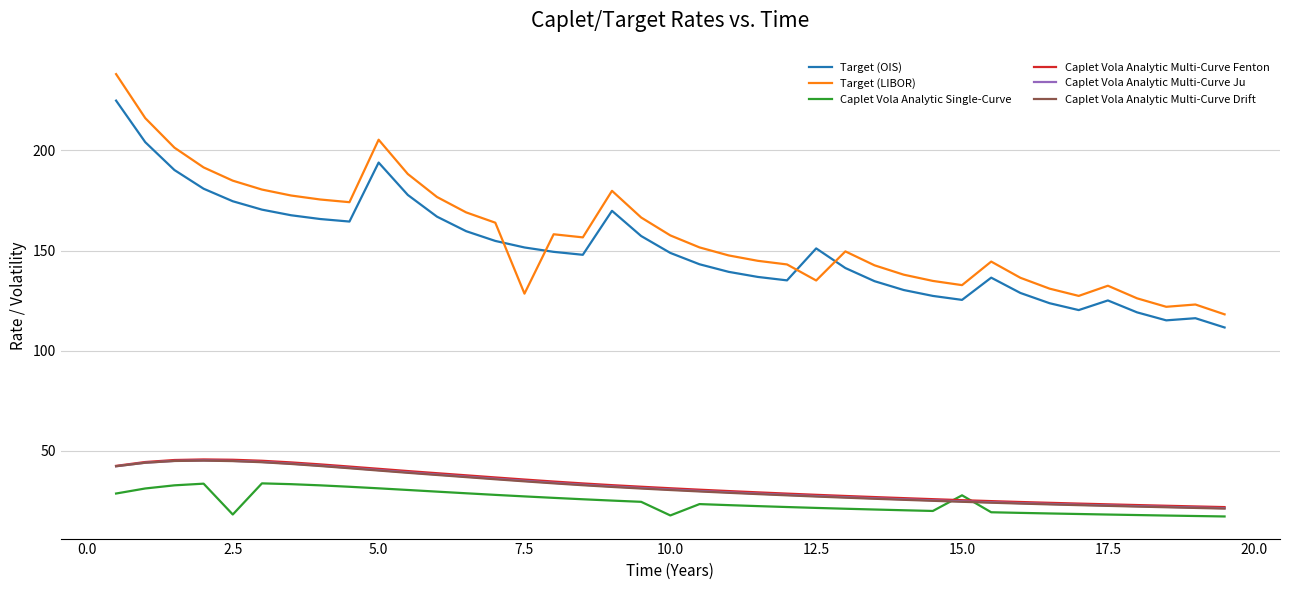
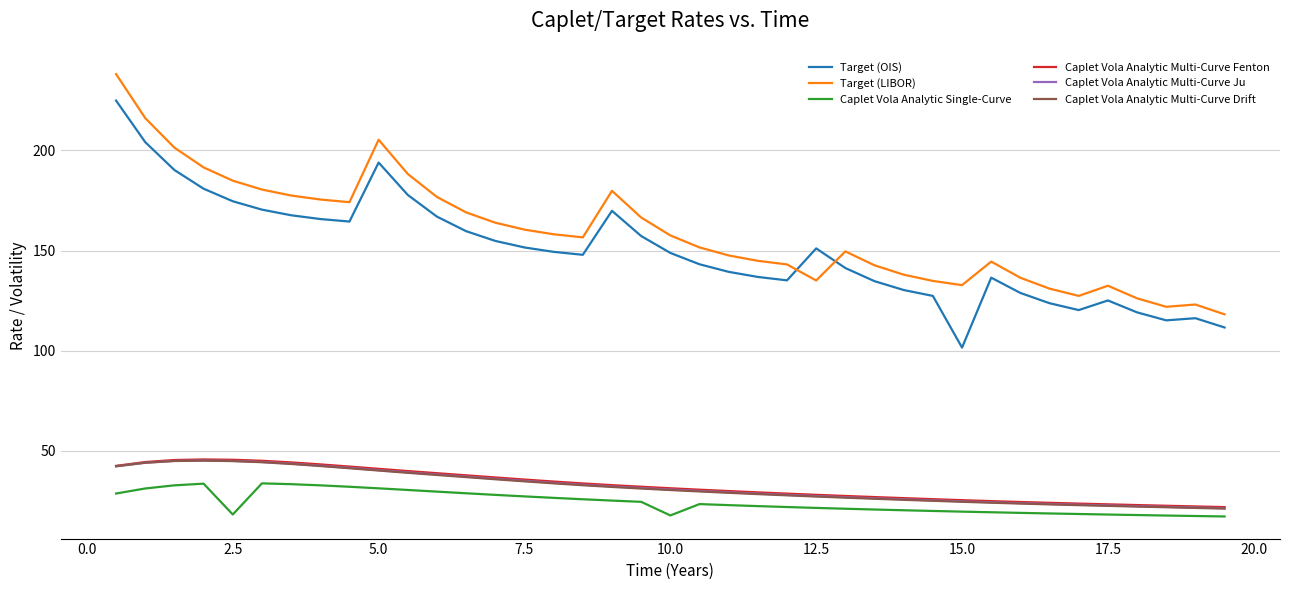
Target (LIBOR), 7.5: 128 -> 160
Target (OIS), 15.0: 125 -> 102
Caplet Vola Analytic Single-Curve, 15.0: 28 -> 20
